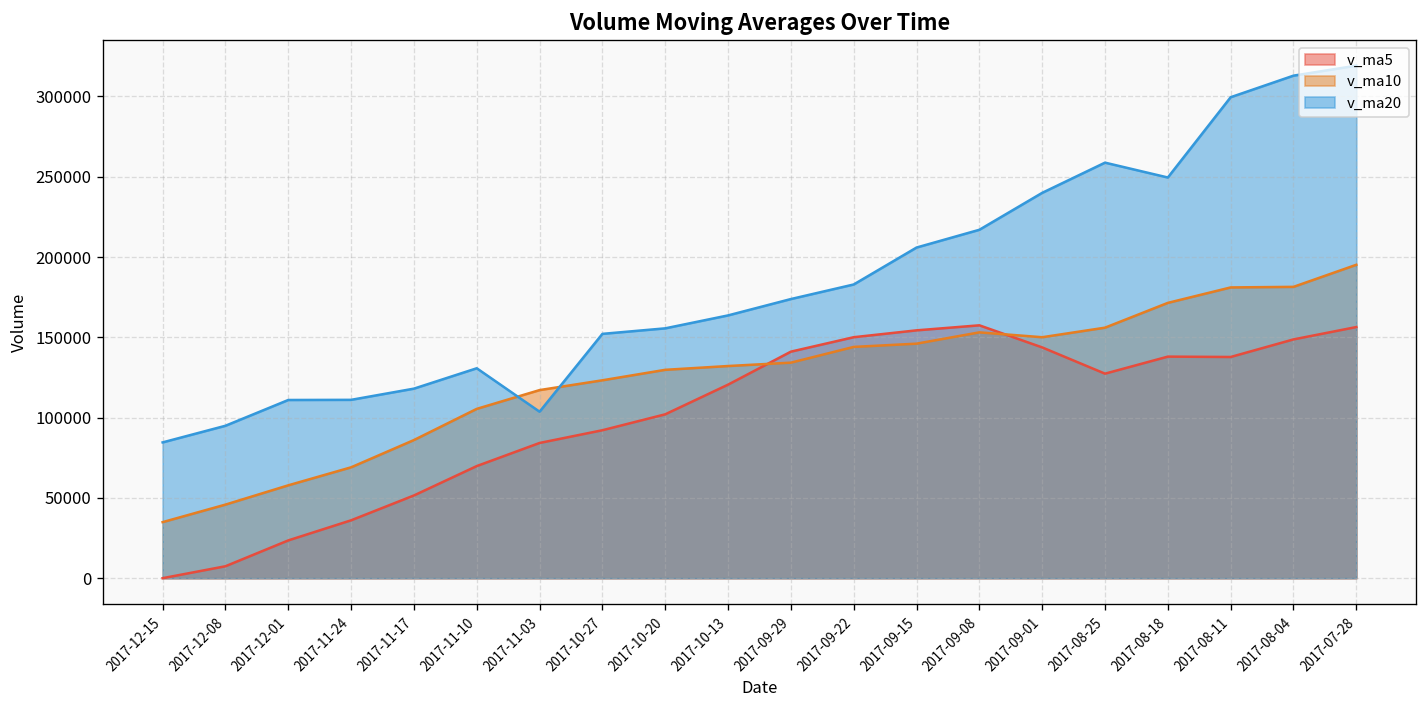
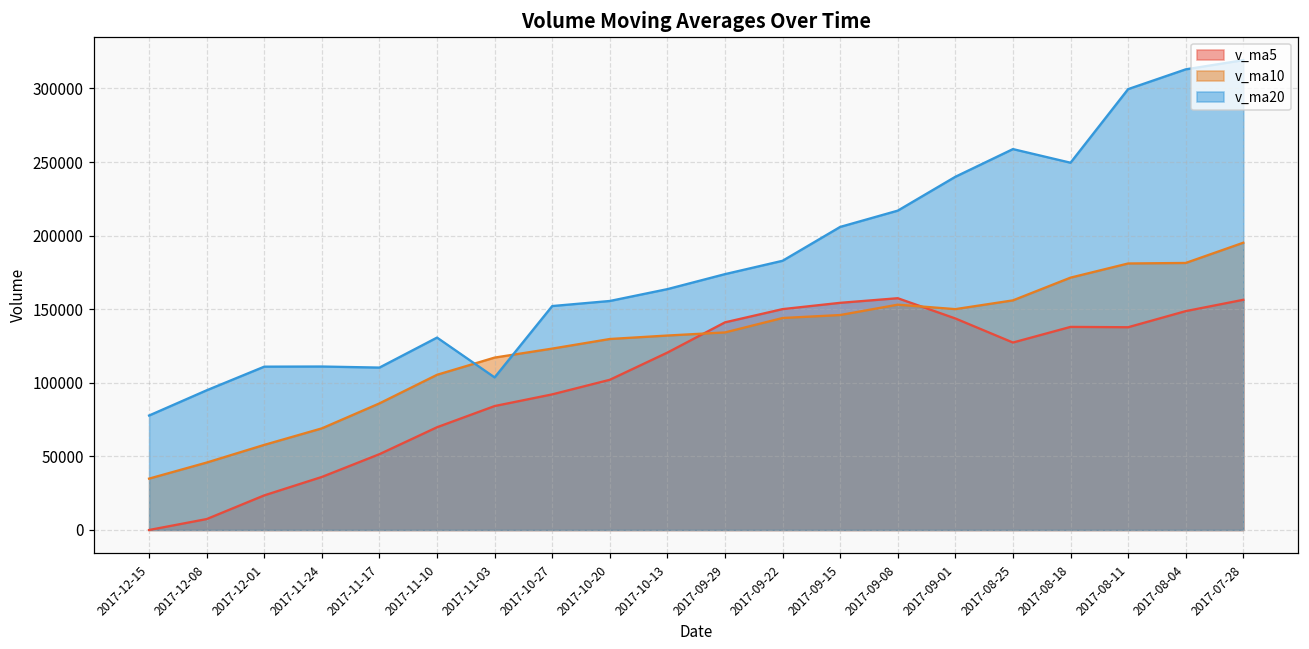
v_ma20, 2017-12-15: 85000 -> 78000
v_ma20, 2017-11-17: 118000 -> 110000
